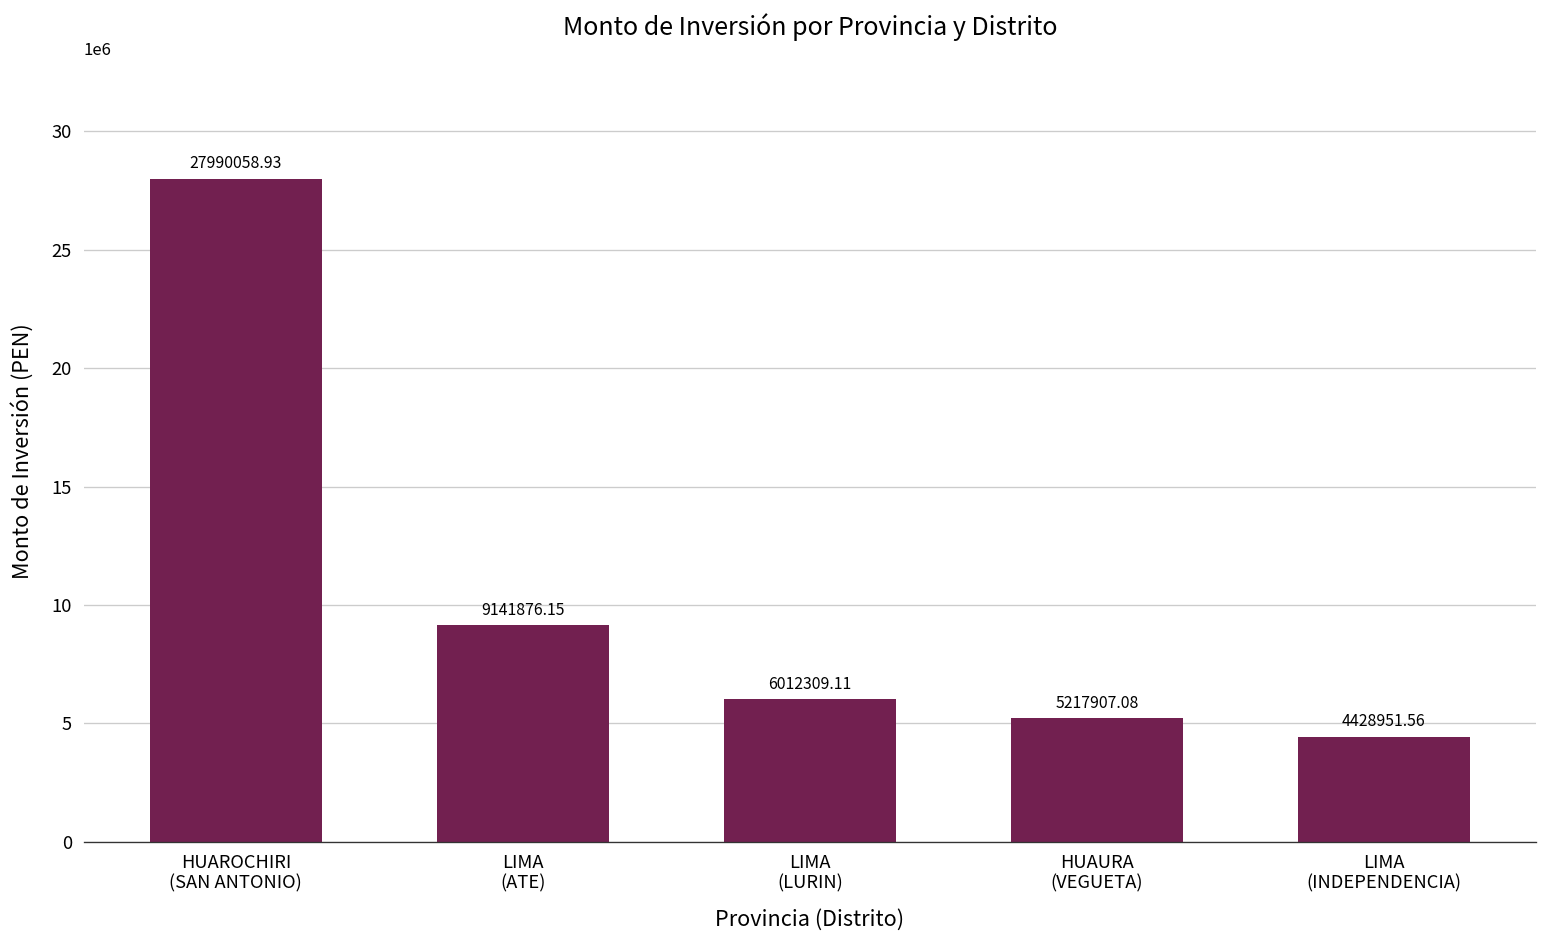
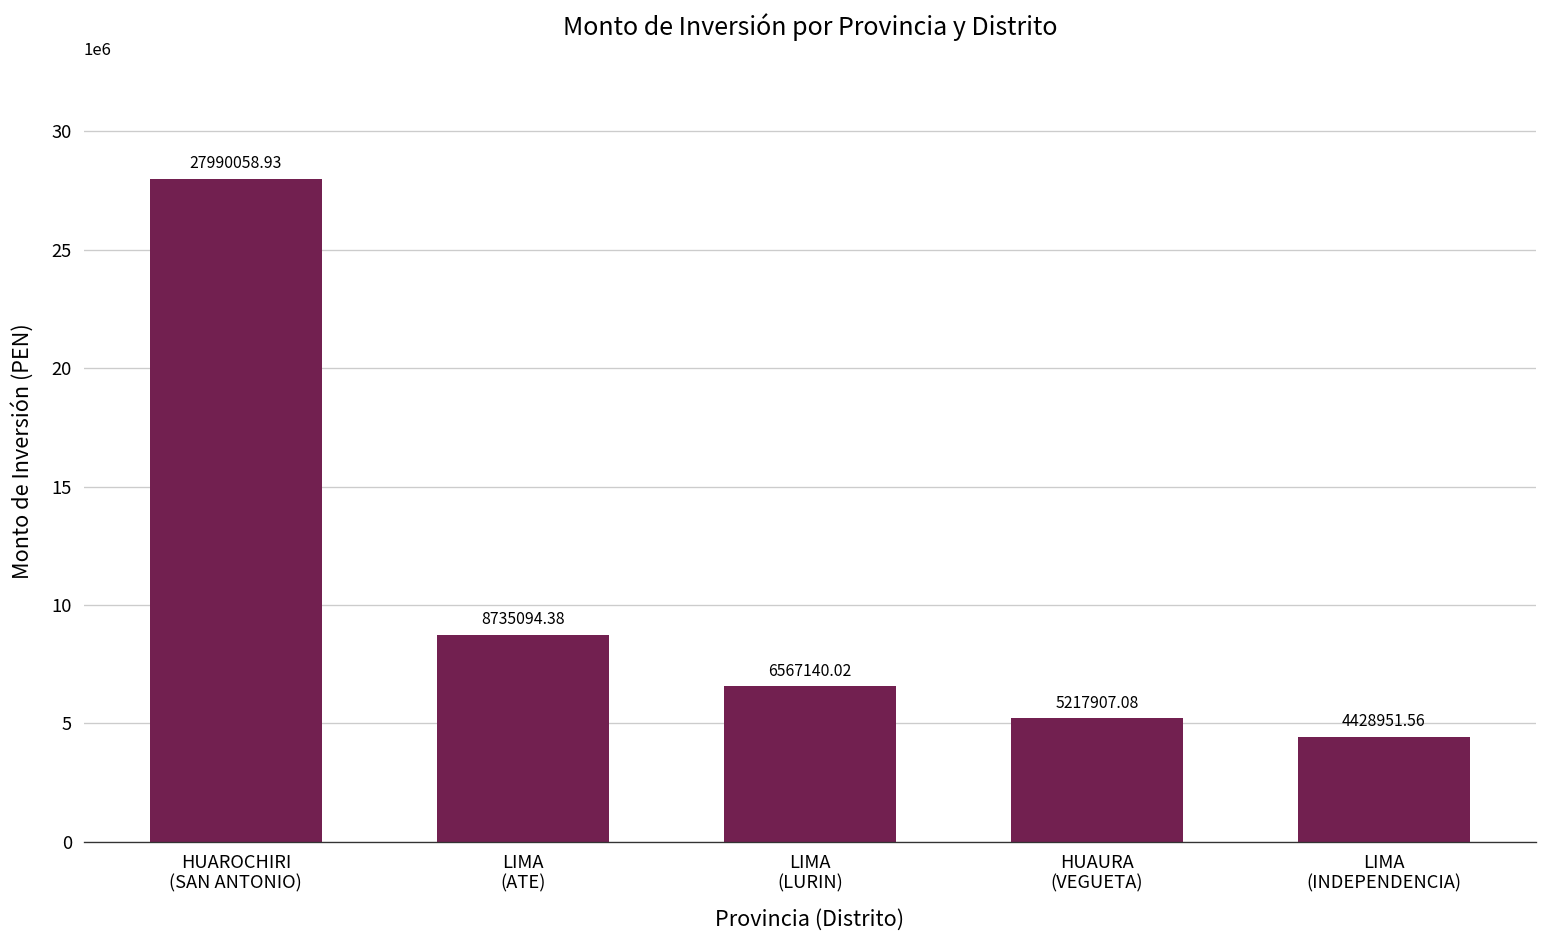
LIMA (ATE): 9141876.15 -> 8735094.38
LIMA (LURIN): 6012309.11 -> 6567140.02
